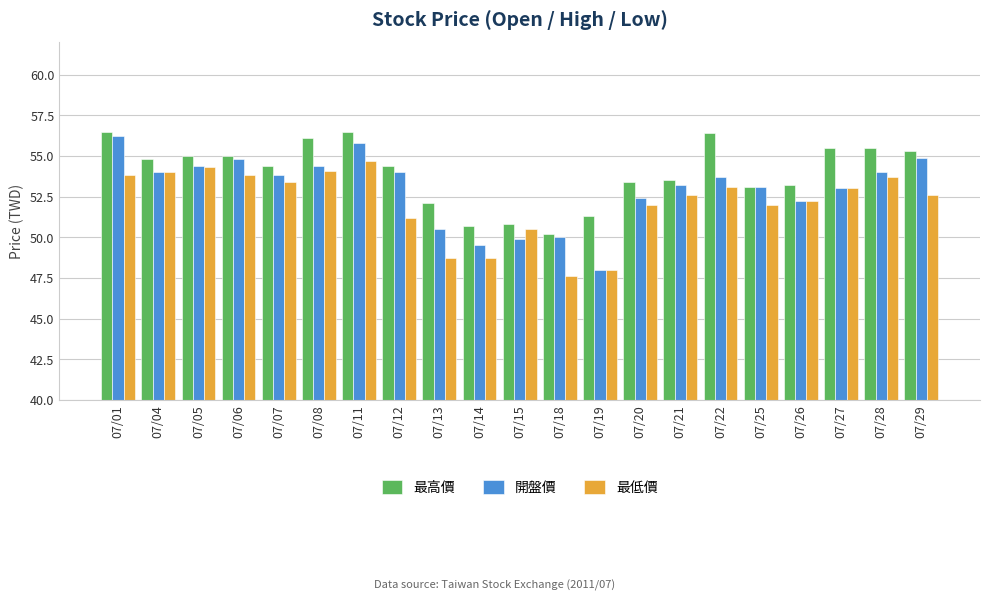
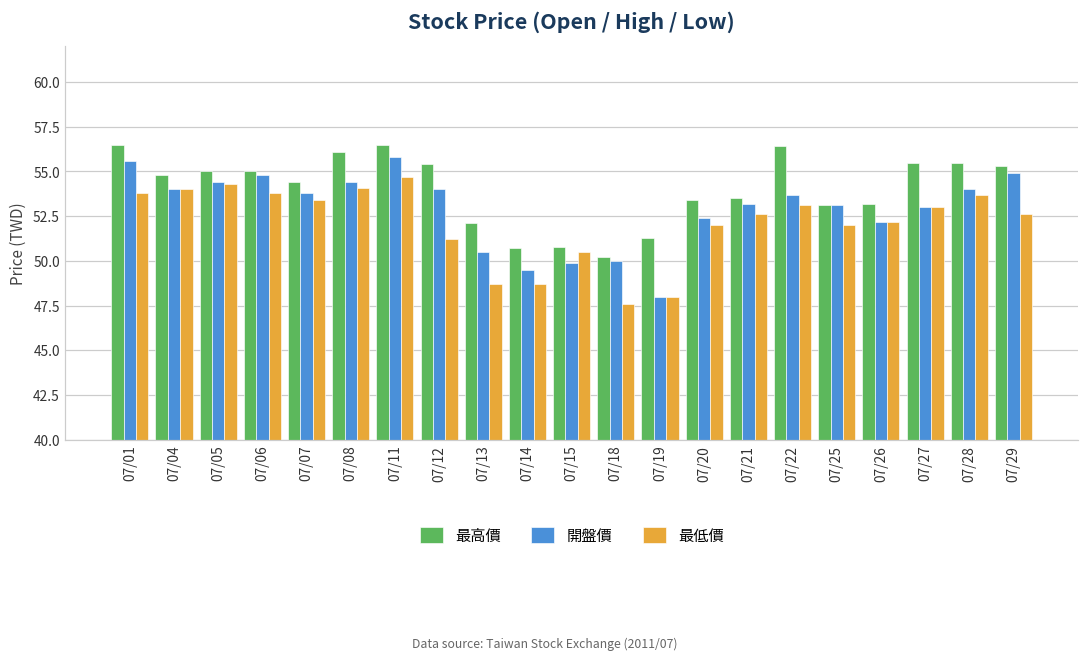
開盤價, 07/01: 56.2 -> 55.6
最高價, 07/12: 54.4 -> 55.4
